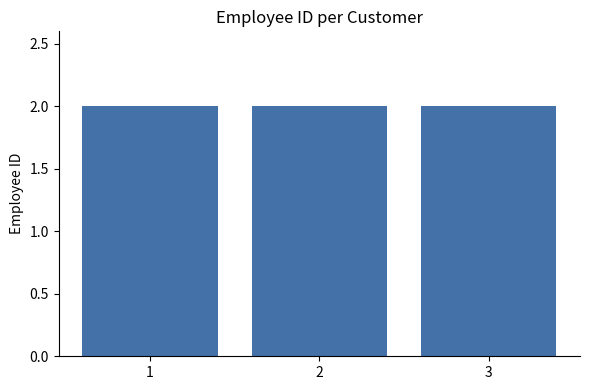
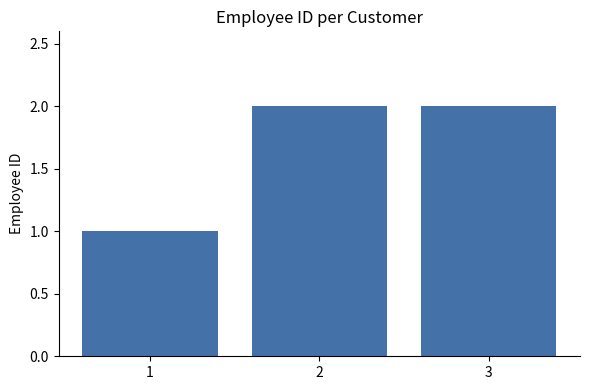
1: 2 -> 1
